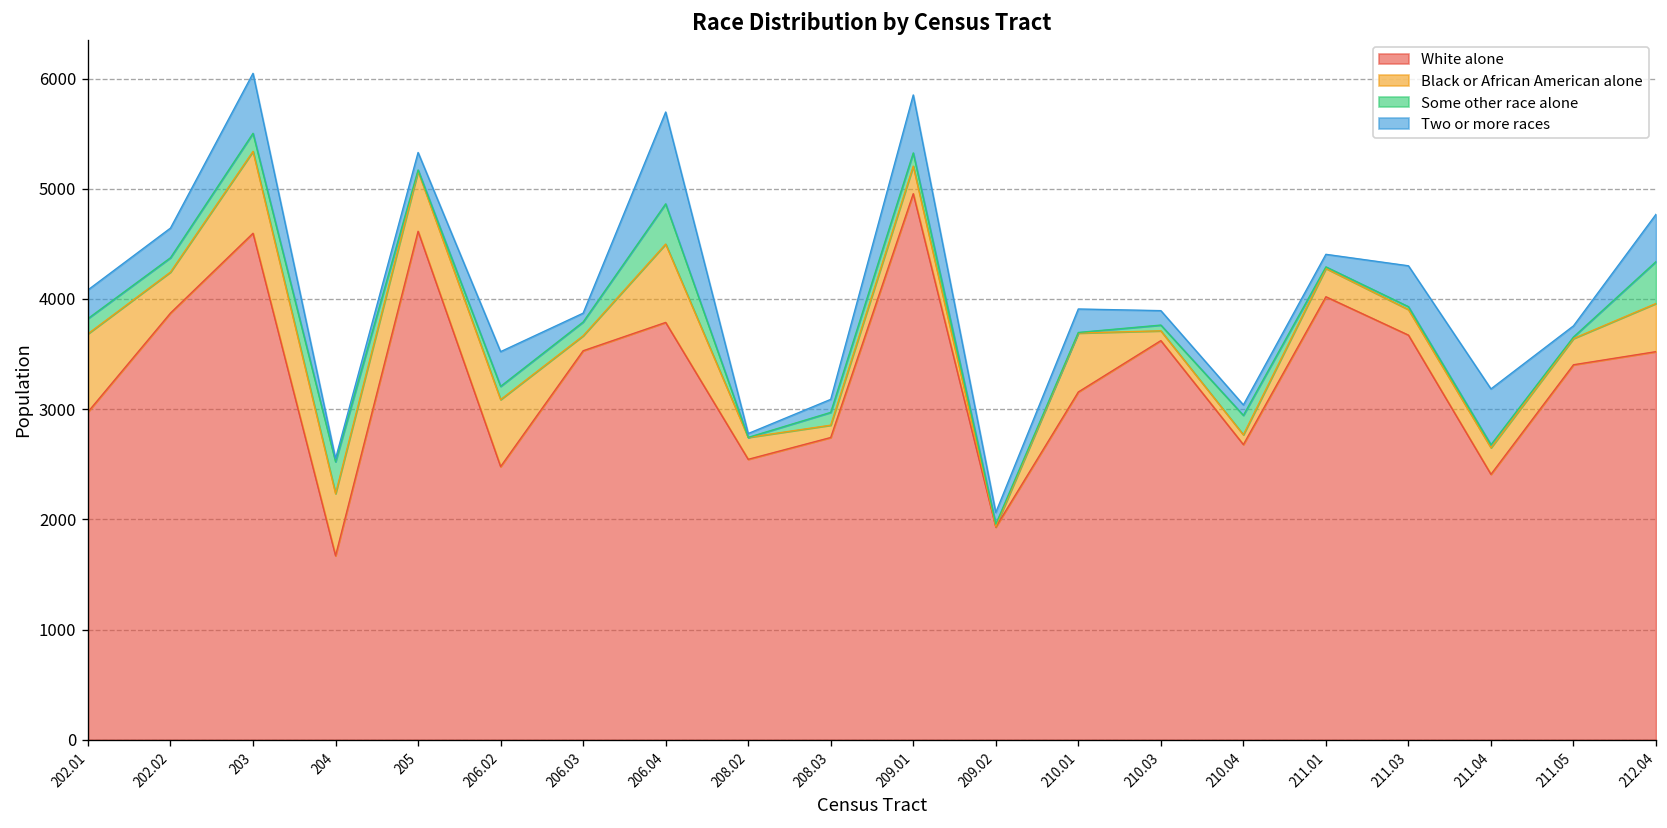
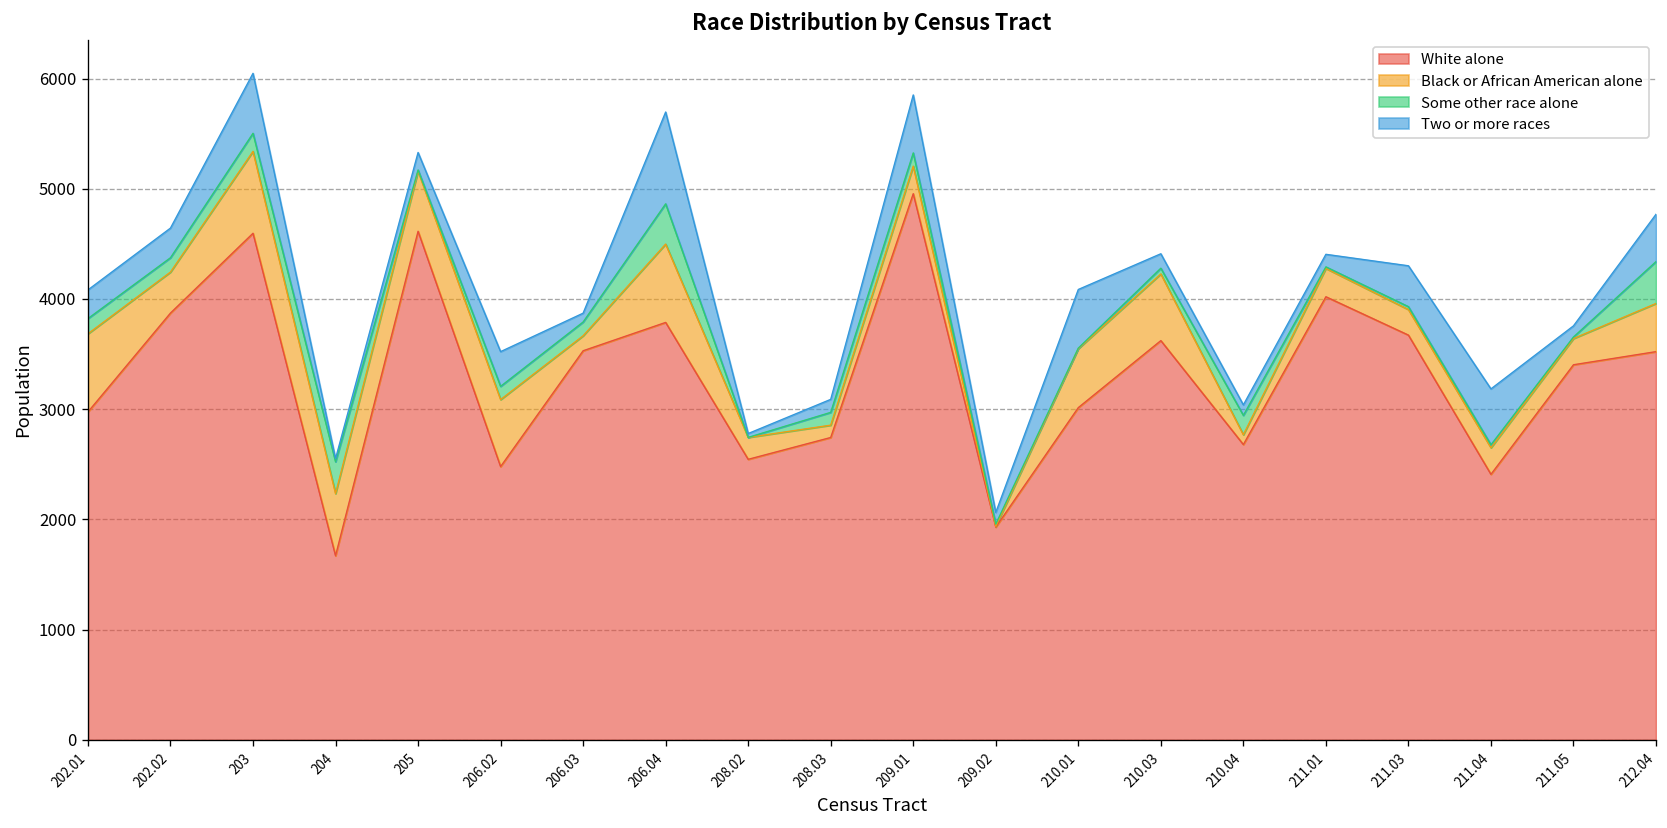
White alone, 210.01: 3200 -> 3000
Two or more races, 210.01: 200 -> 500
Black or African American alone, 210.03: 100 -> 600
